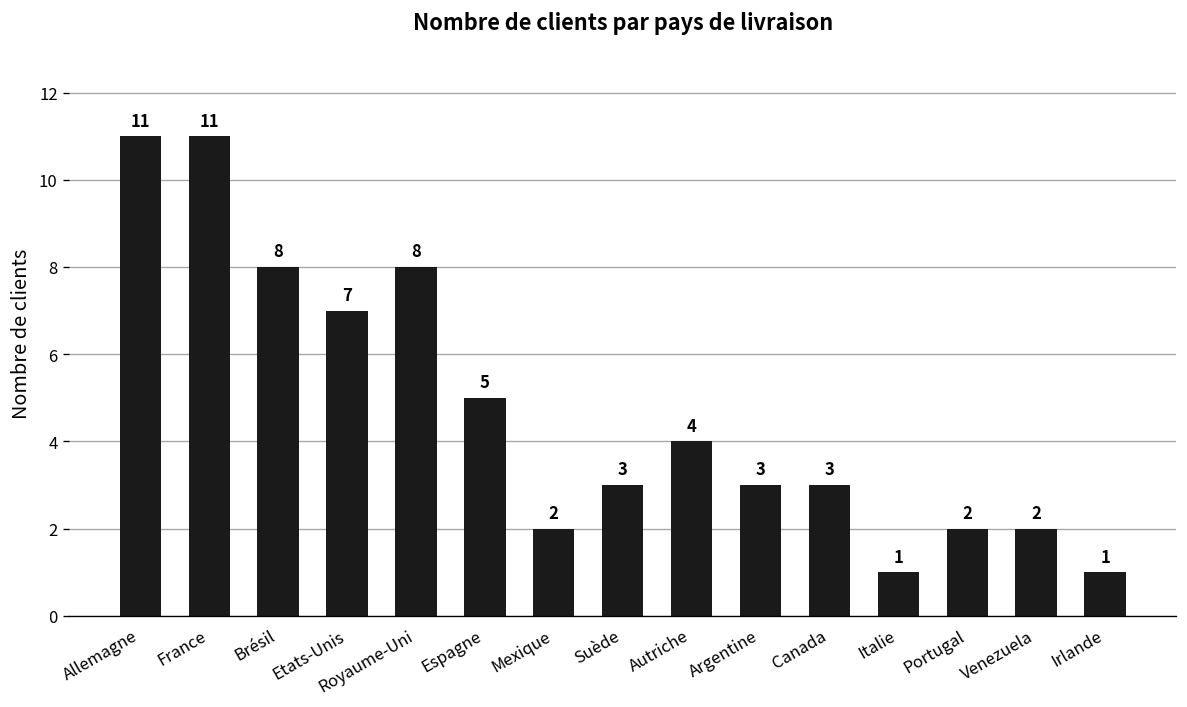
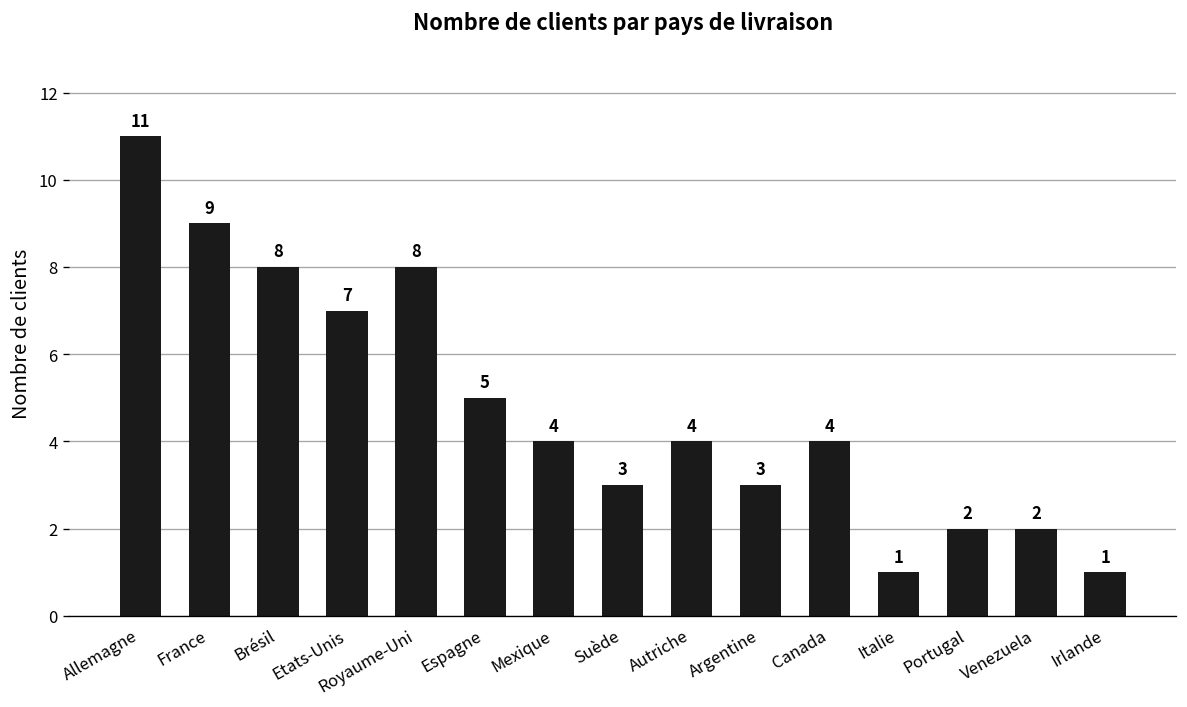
France: 11 -> 9
Mexique: 2 -> 4
Canada: 3 -> 4
